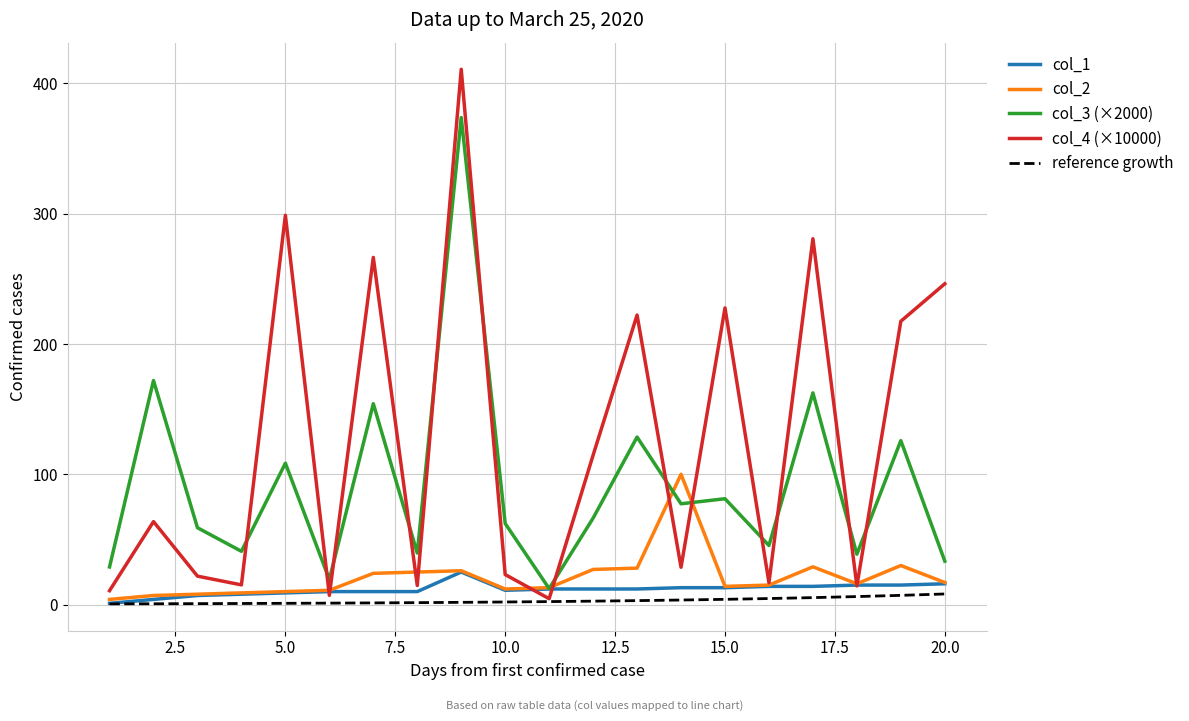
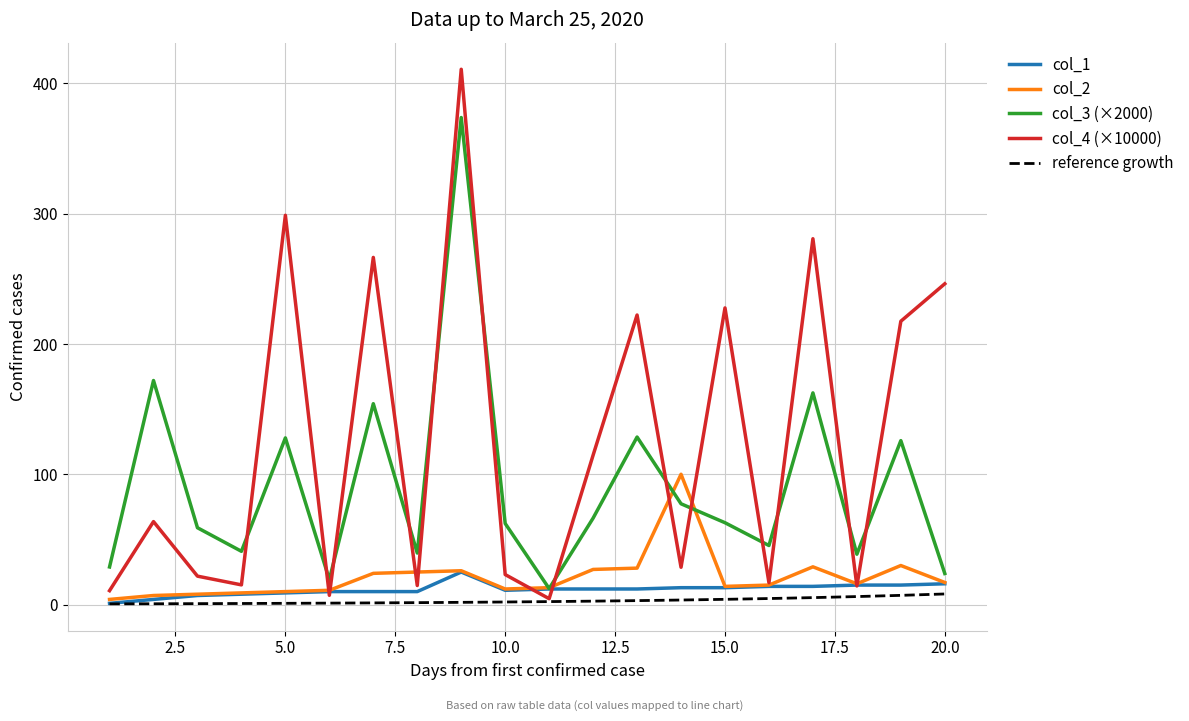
col_3 (×2000), 5.0: 108 -> 128
col_3 (×2000), 15.0: 81 -> 63
col_3 (×2000), 20.0: 33 -> 24
